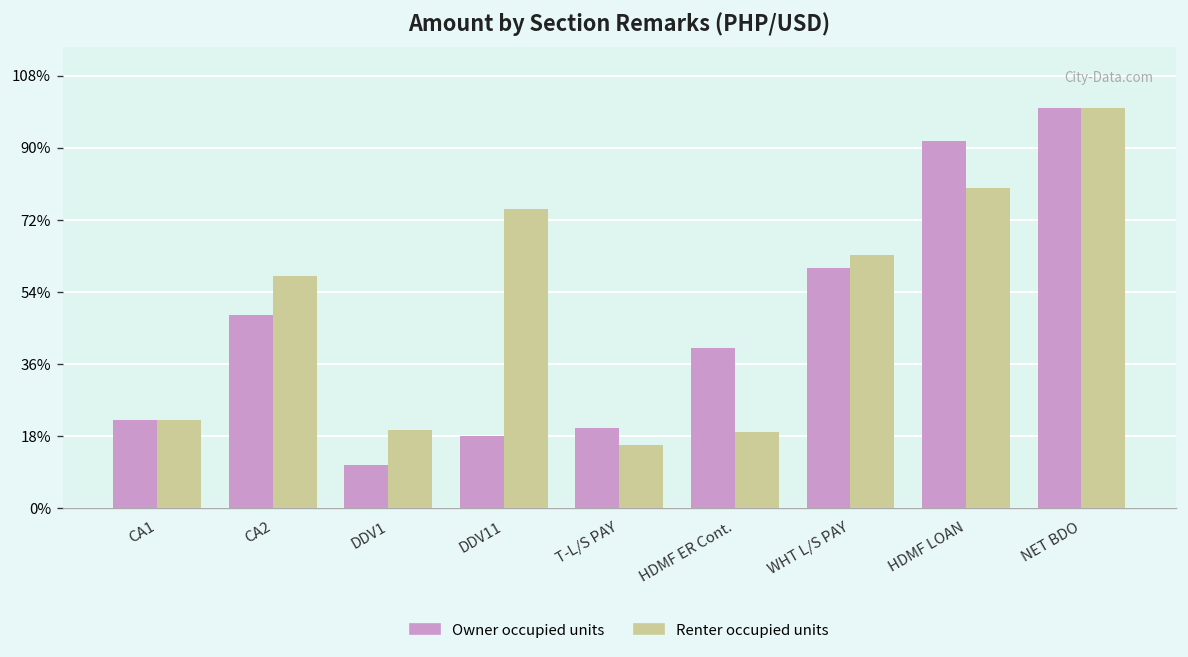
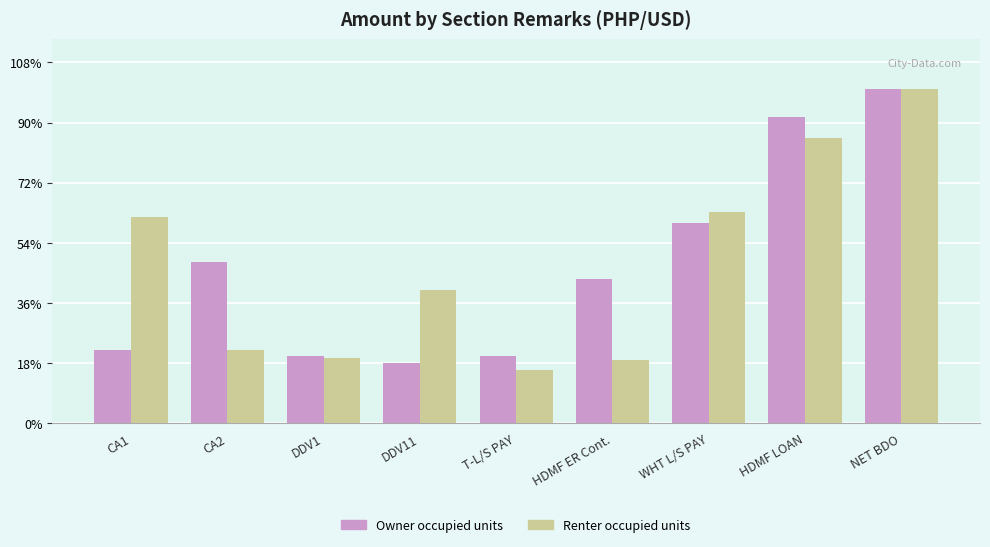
Renter occupied units, CA1: 22% -> 62%
Renter occupied units, CA2: 58% -> 22%
Owner occupied units, DDV1: 11% -> 20%
Renter occupied units, DDV11: 75% -> 40%
Owner occupied units, HDMF ER Cont.: 40% -> 43%
Renter occupied units, HDMF LOAN: 80% -> 85%
